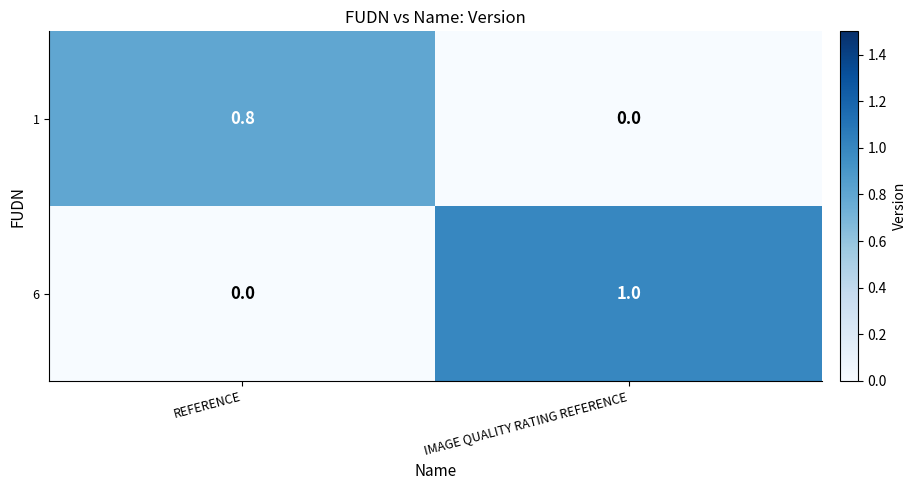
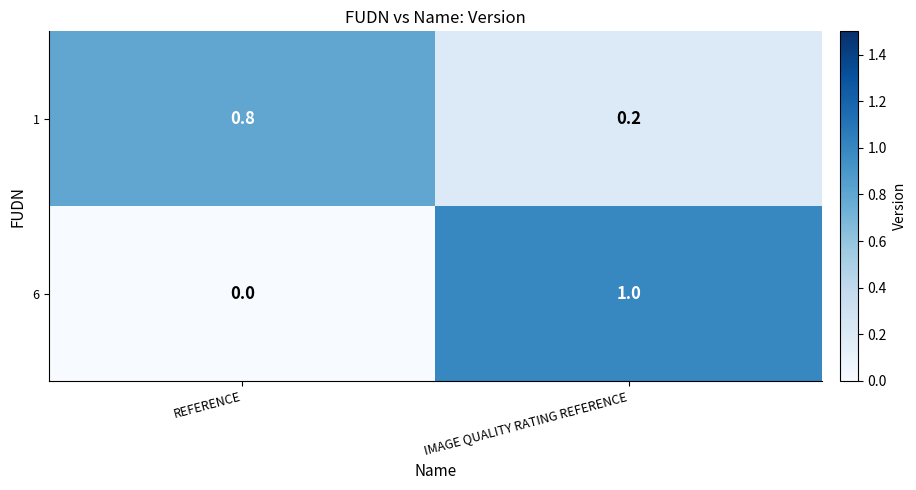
1, IMAGE QUALITY RATING REFERENCE: 0.0 -> 0.2
